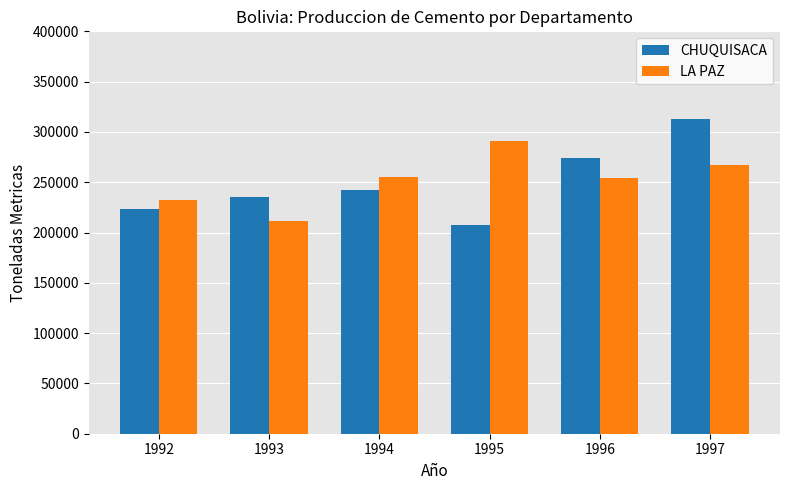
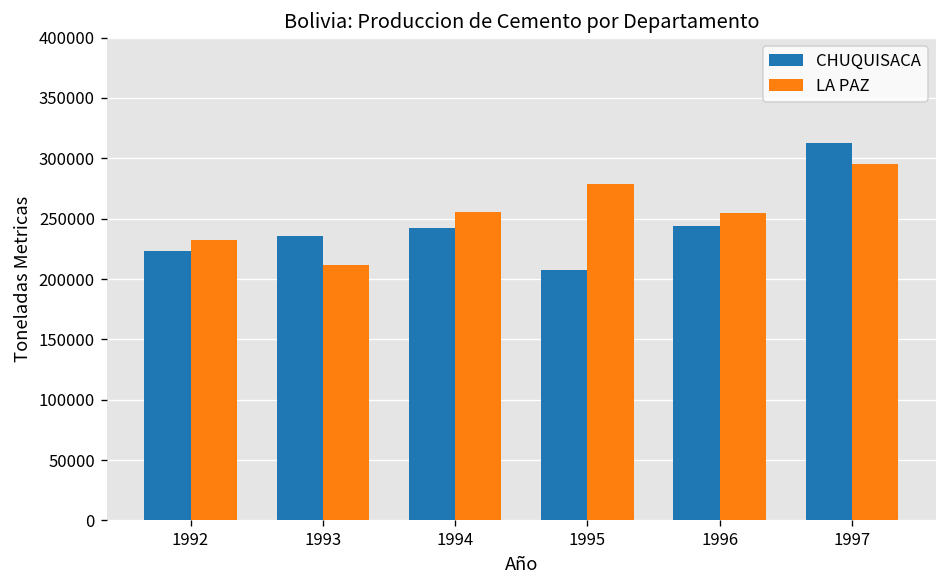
LA PAZ, 1995: 291000 -> 279000
CHUQUISACA, 1996: 274000 -> 244000
LA PAZ, 1997: 268000 -> 295000
